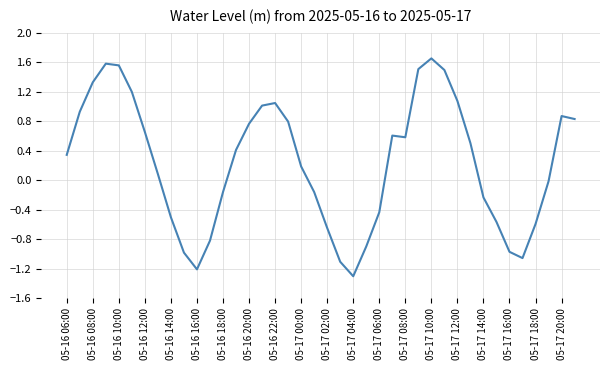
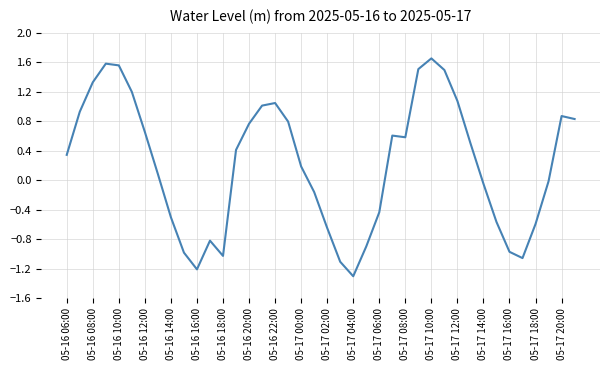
05-16 18:00: -0.2 -> -1.0
05-17 14:00: -0.2 -> 0.0
